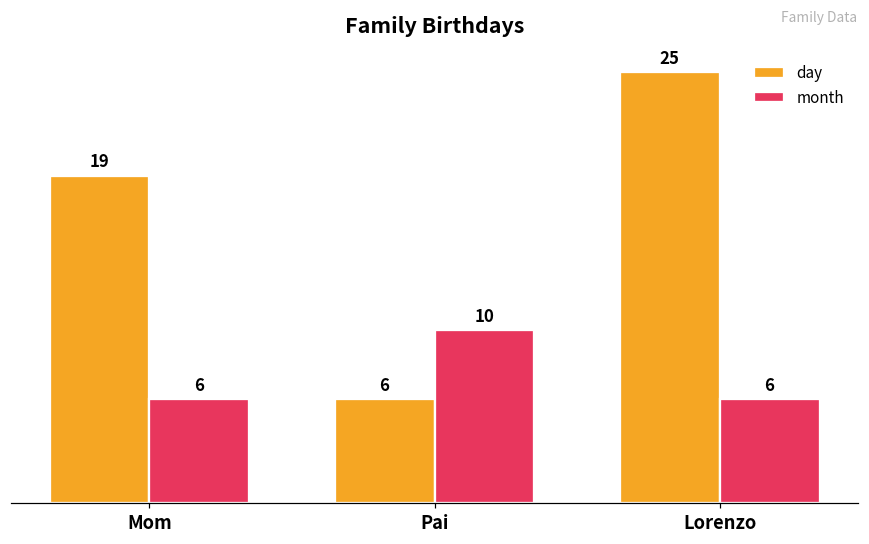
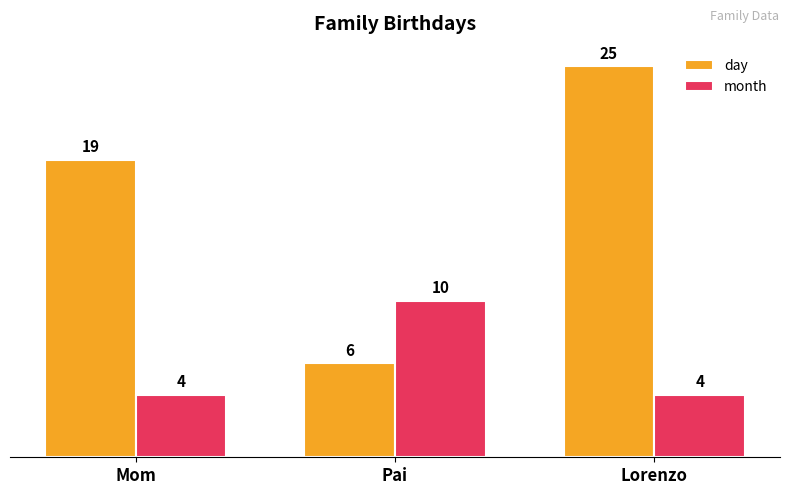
month, Mom: 6 -> 4
month, Lorenzo: 6 -> 4
